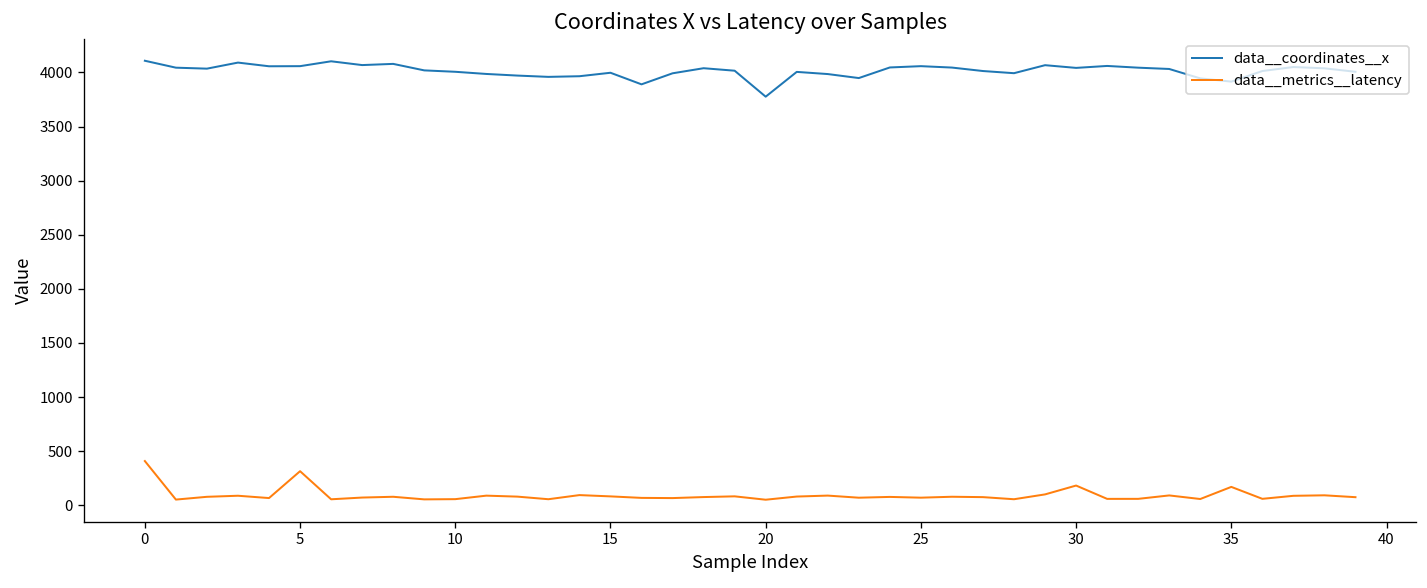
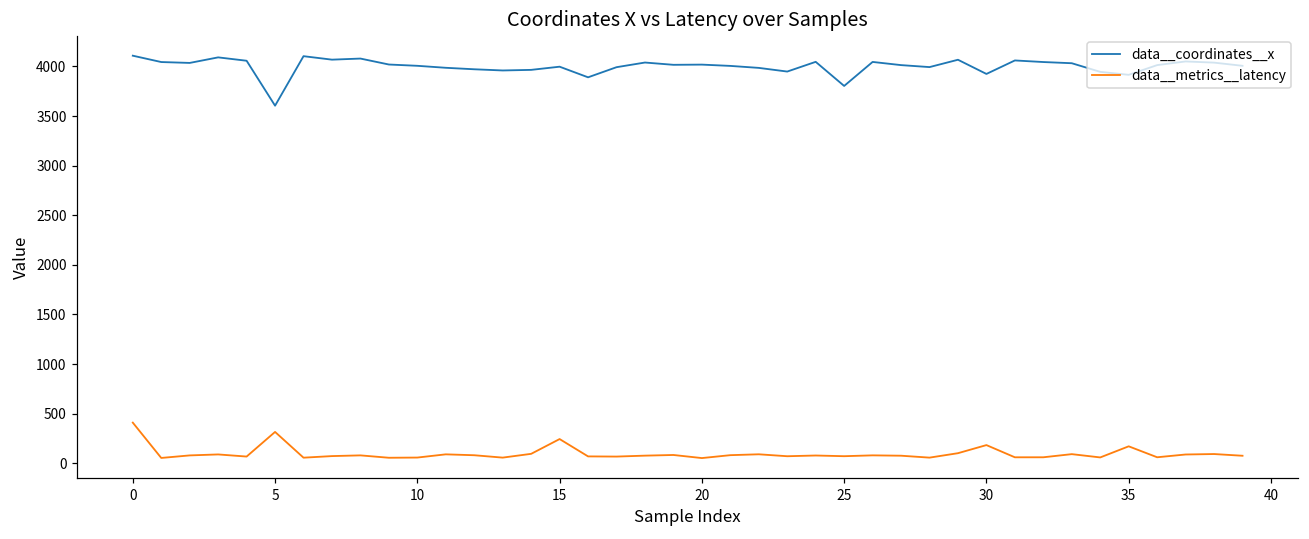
data__coordinates__x, 5: 4100 -> 3600
data__metrics__latency, 15: 100 -> 200
data__coordinates__x, 20: 3800 -> 4000
data__coordinates__x, 25: 4100 -> 3800
data__coordinates__x, 30: 4000 -> 3900
